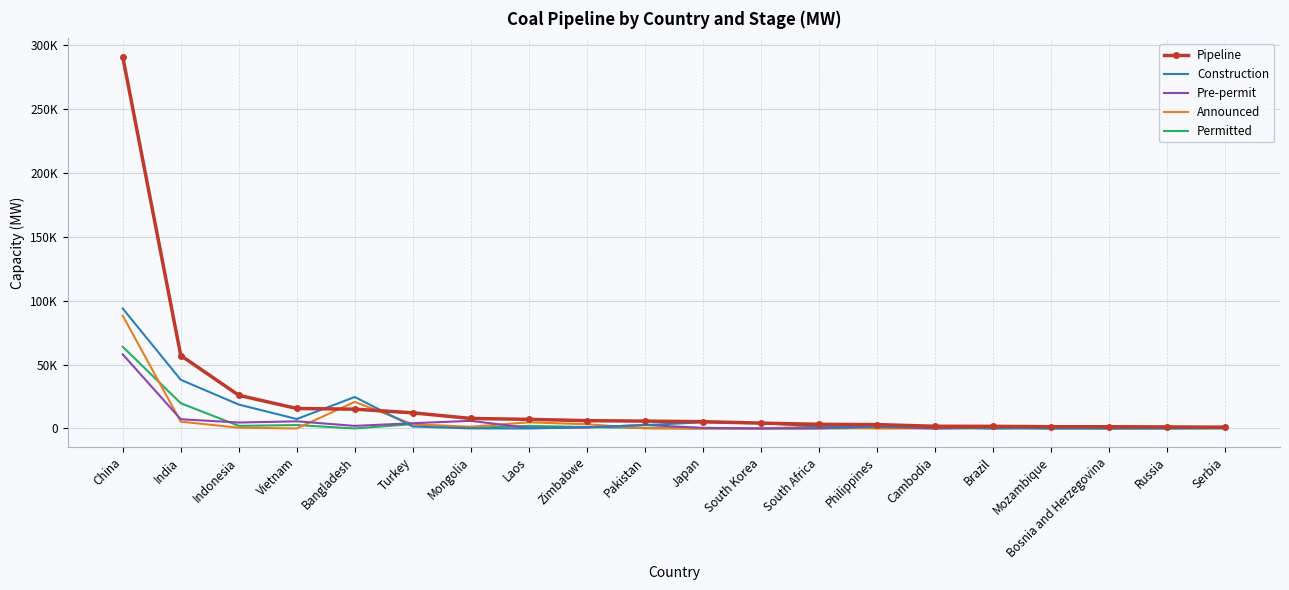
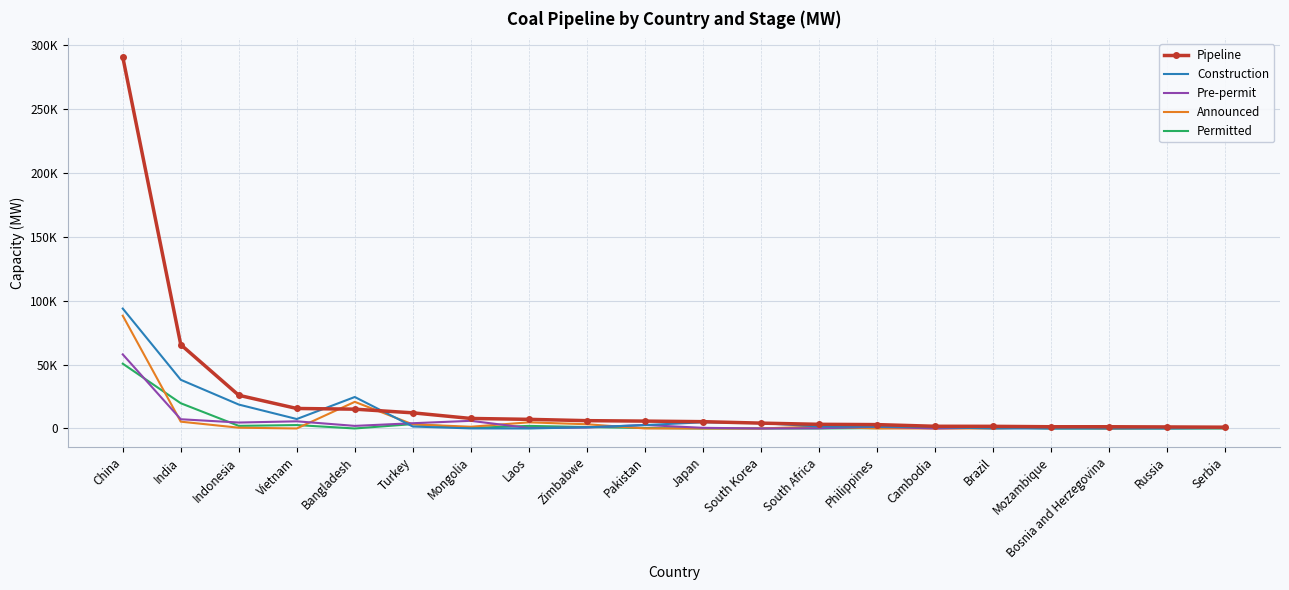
Permitted, China: 64000 -> 51000
Pipeline, India: 57000 -> 66000
